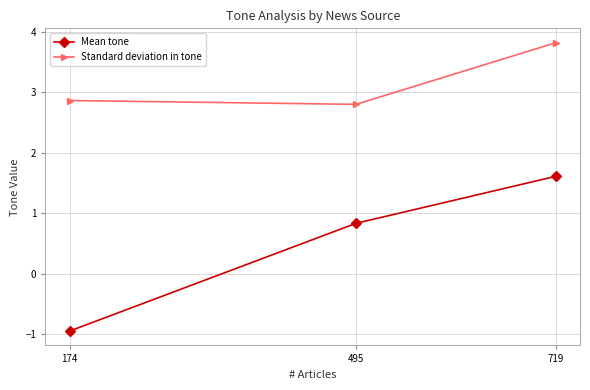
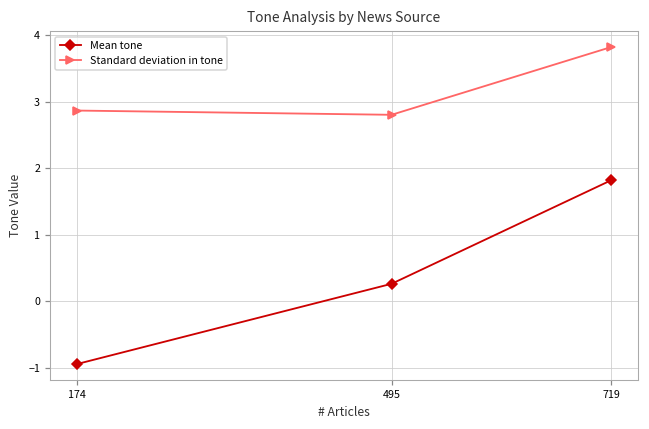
Mean tone, 495: 0.8 -> 0.3
Mean tone, 719: 1.6 -> 1.8
